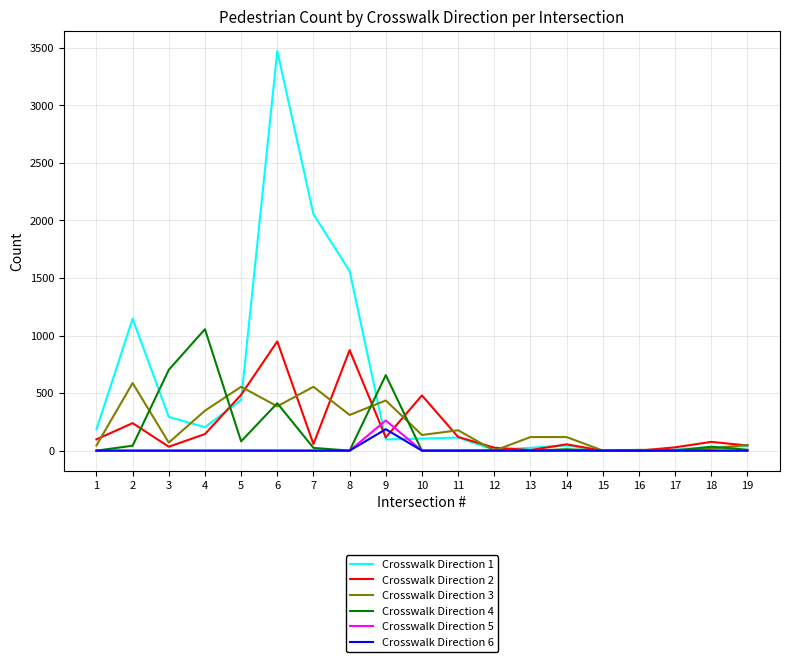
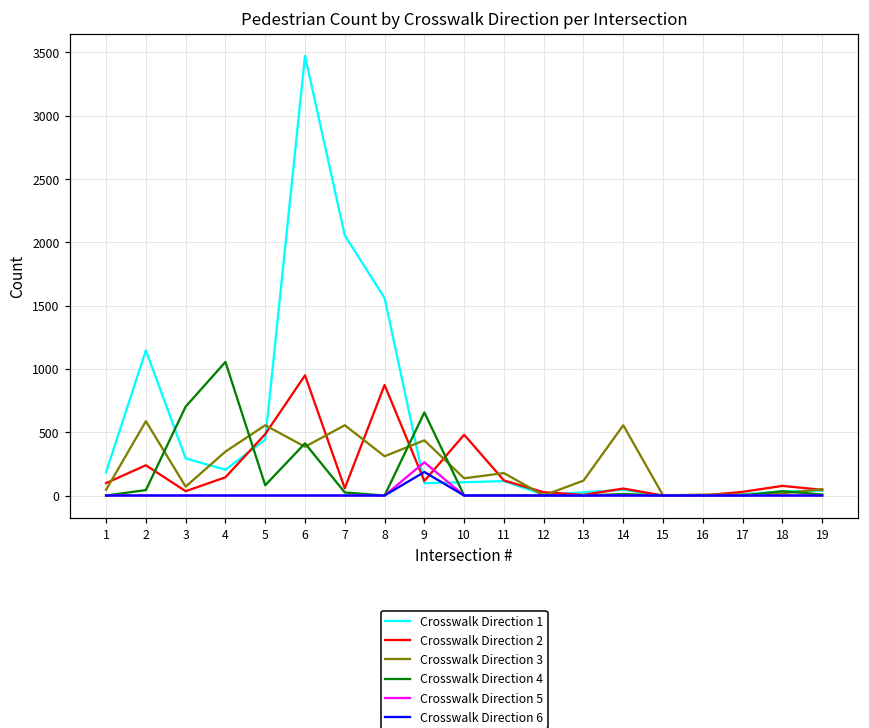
Crosswalk Direction 3, 14: 120 -> 560
